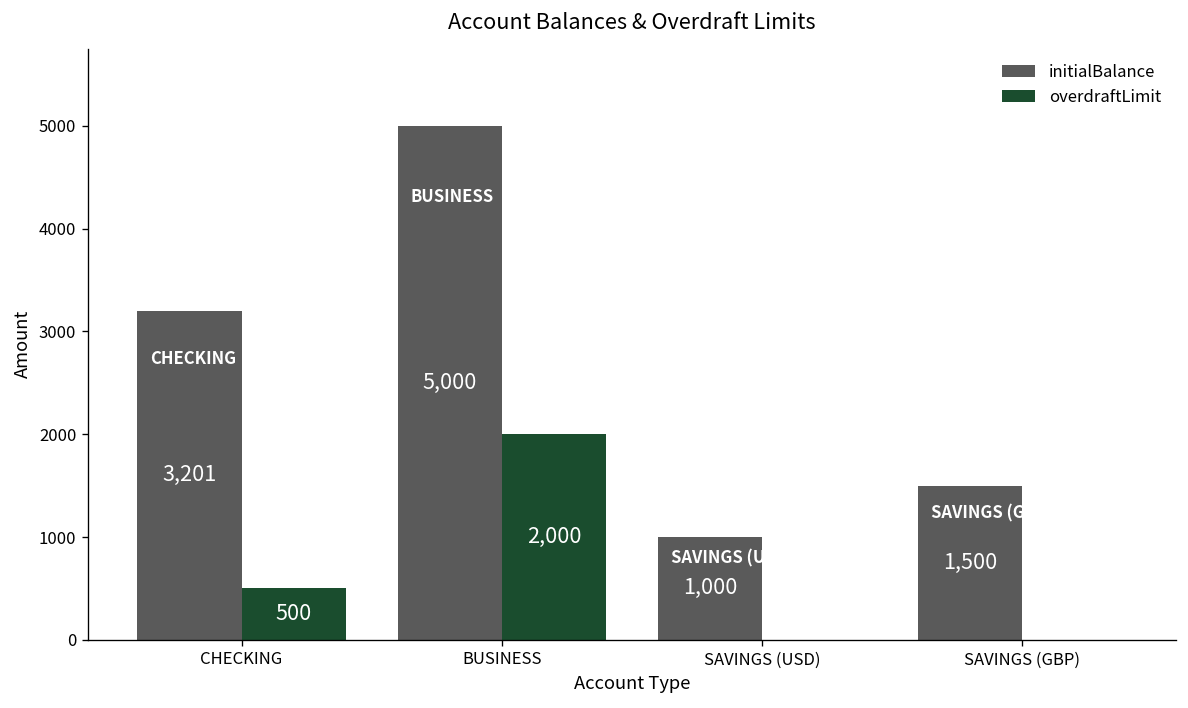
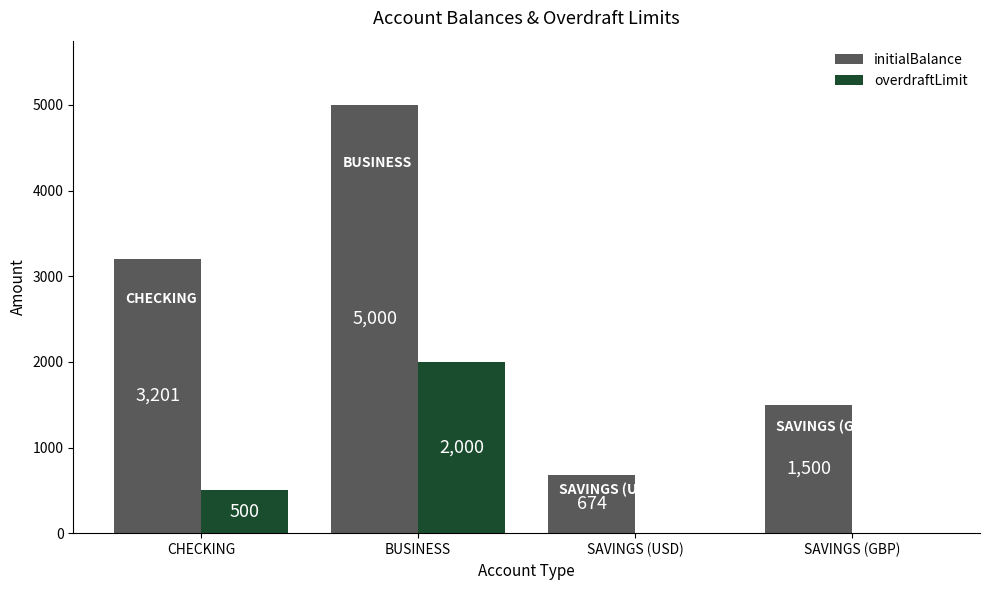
initialBalance, SAVINGS (USD): 1,000 -> 674
